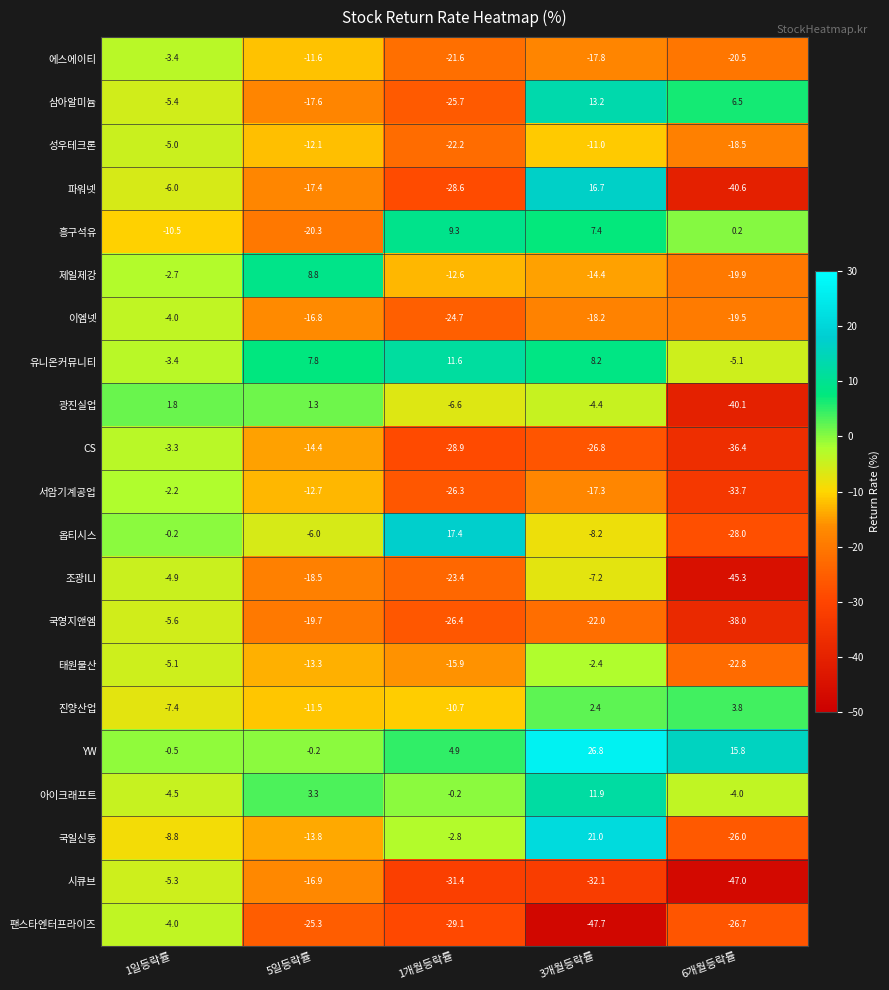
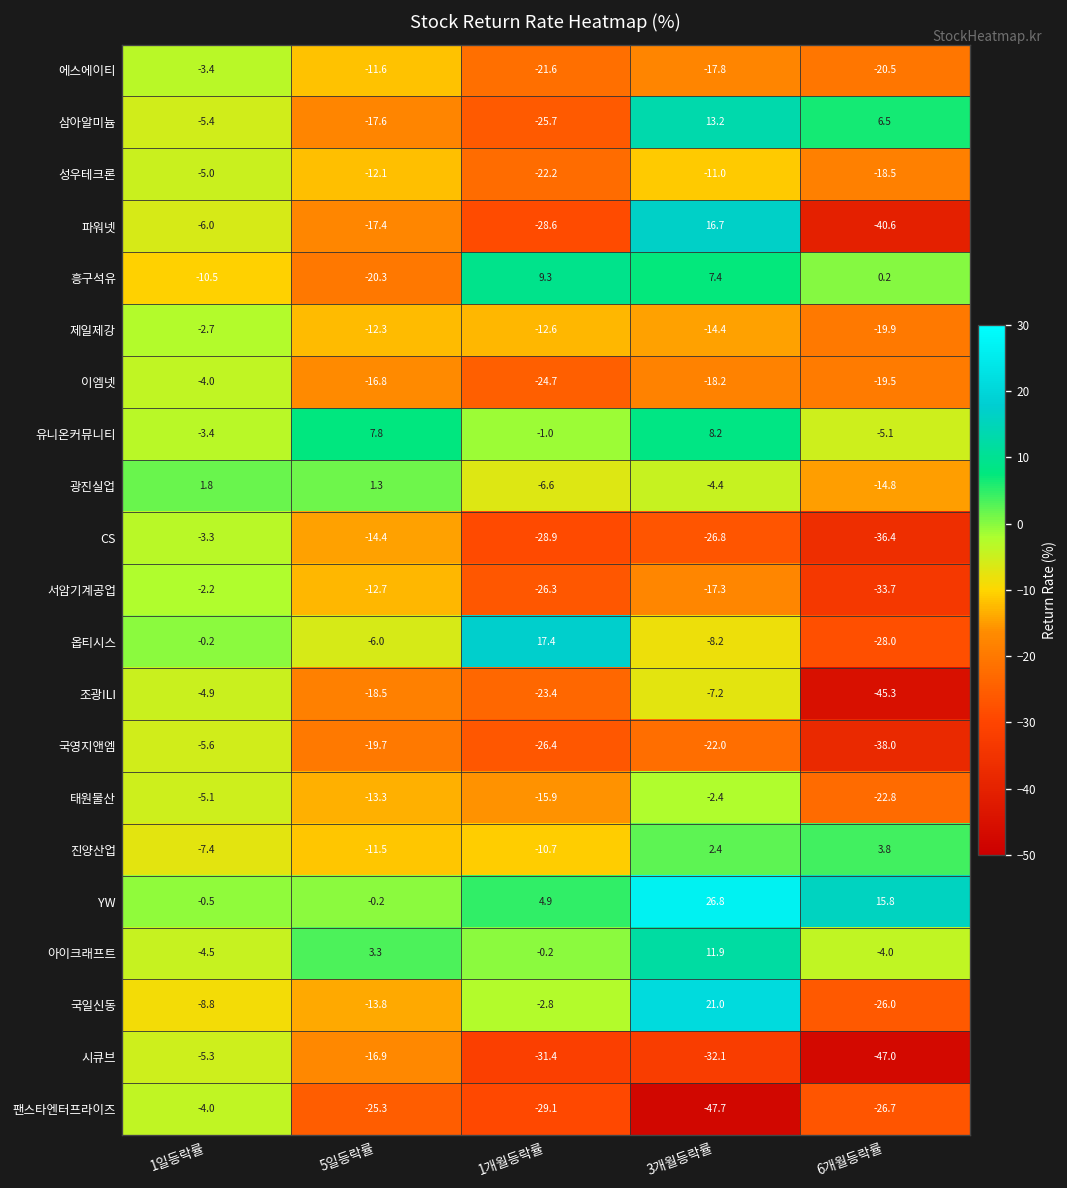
제일제강, 5일등락률: 8.8 -> -12.3
유니온커뮤니티, 1개월등락률: 11.6 -> -1.0
광진실업, 6개월등락률: -40.1 -> -14.8
